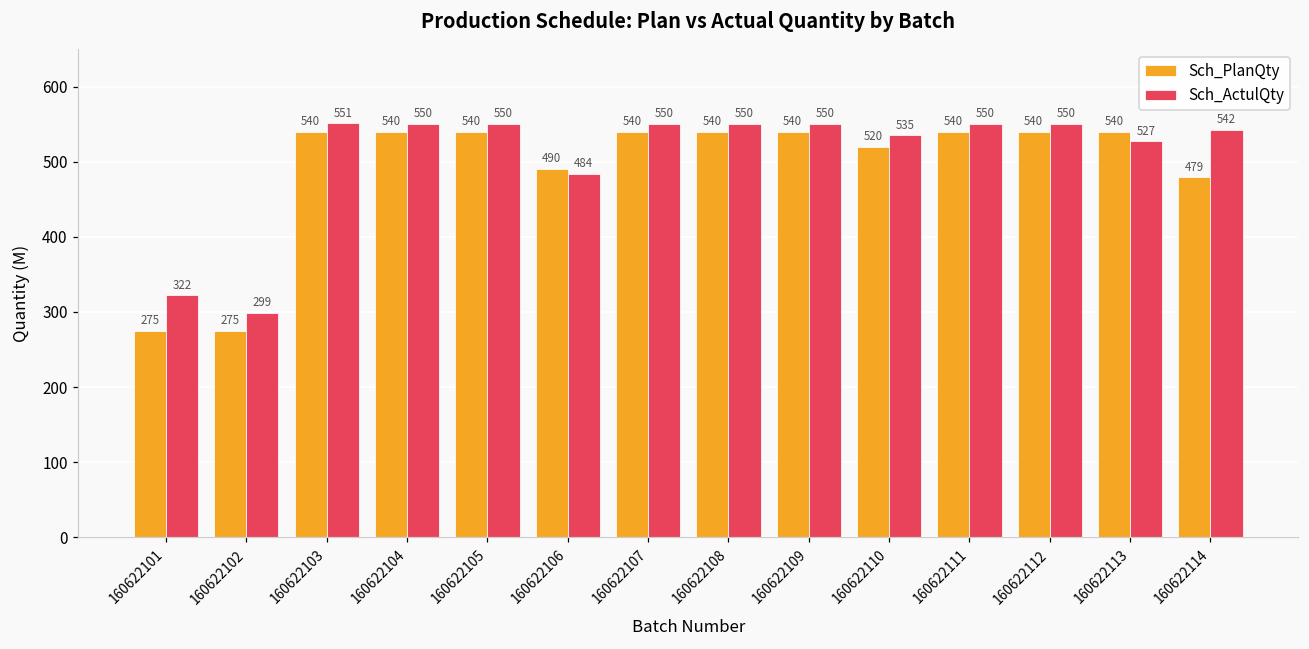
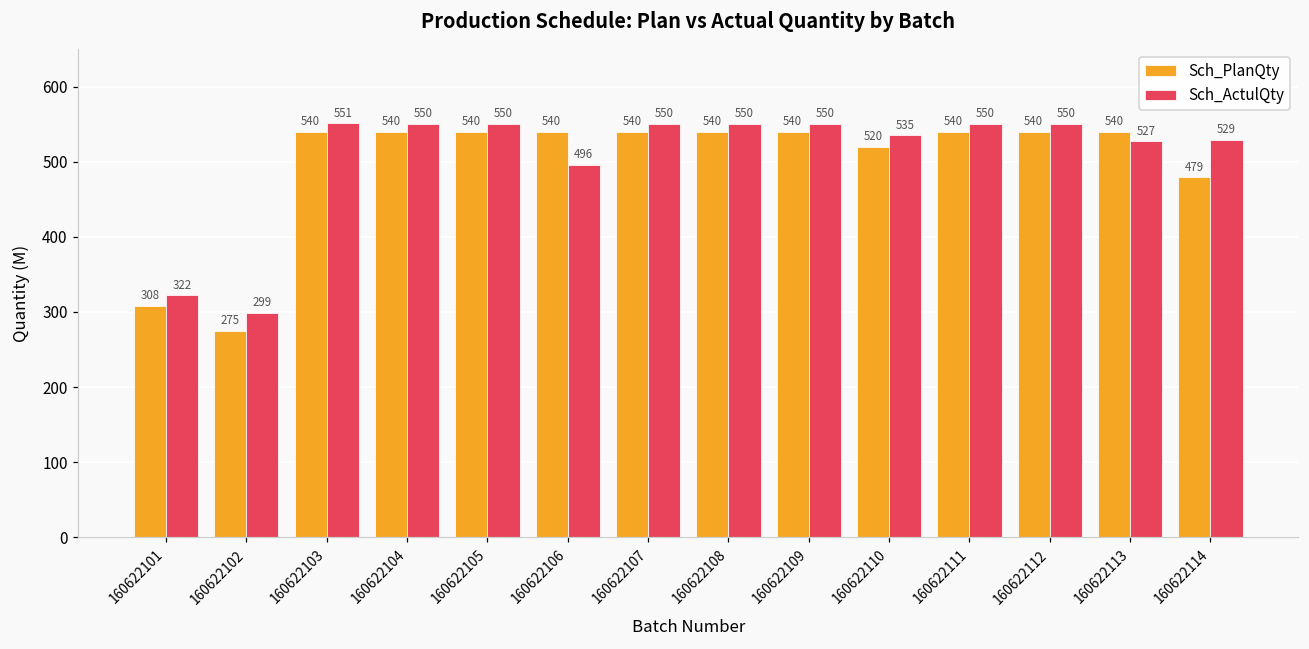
Sch_PlanQty, 160622101: 275 -> 308
Sch_PlanQty, 160622106: 490 -> 540
Sch_ActulQty, 160622106: 484 -> 496
Sch_ActulQty, 160622114: 542 -> 529
